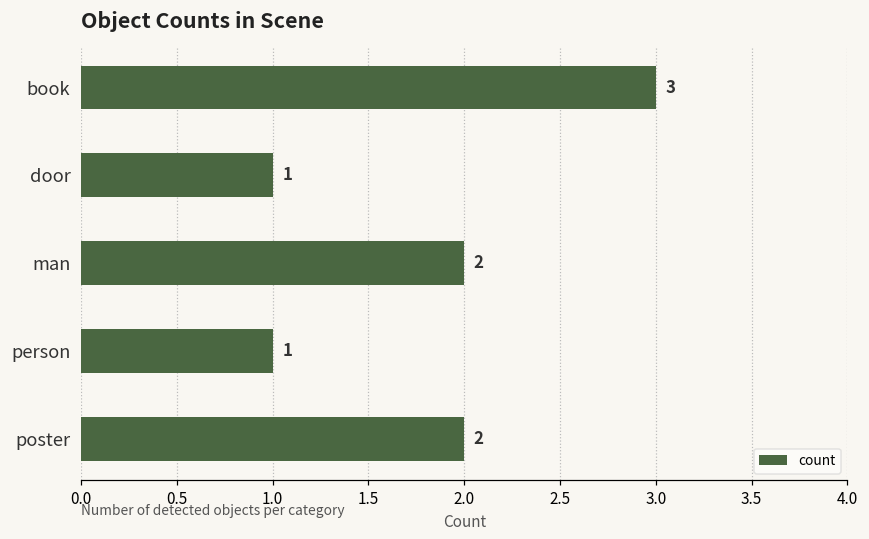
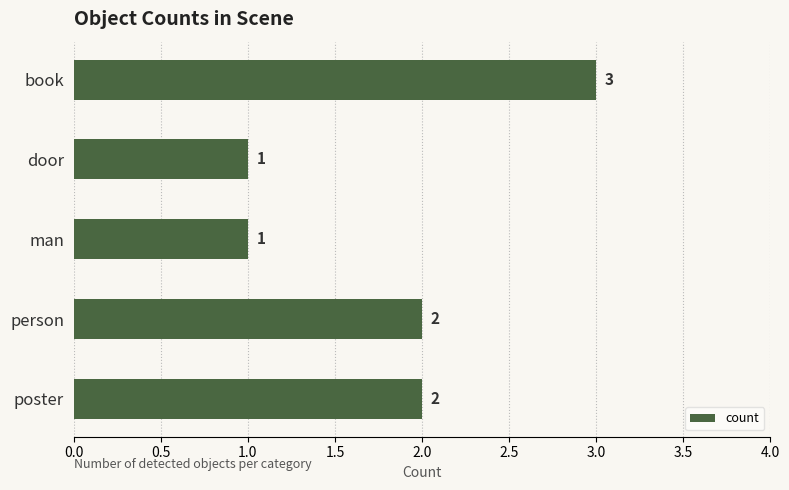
man: 2 -> 1
person: 1 -> 2
